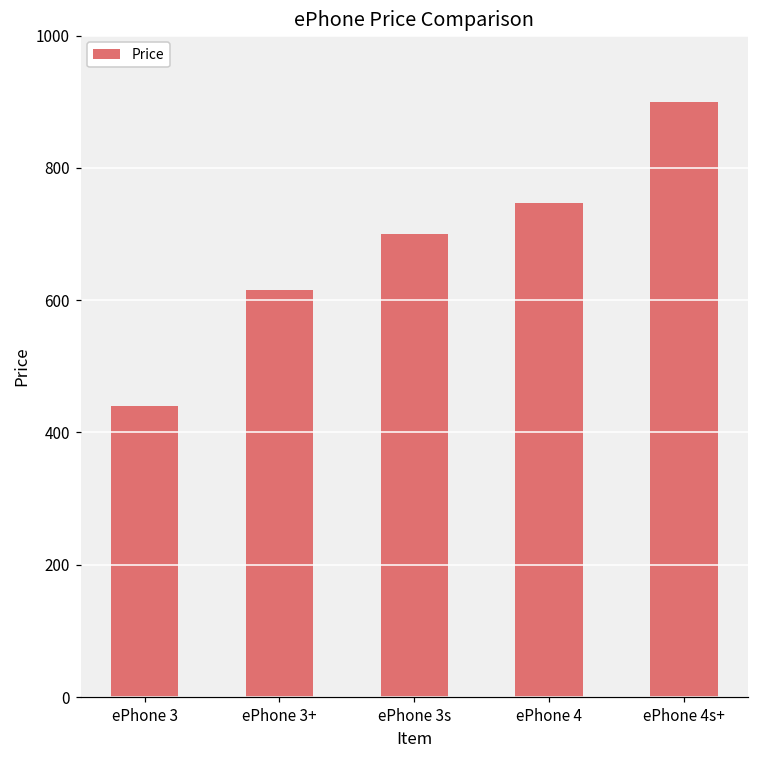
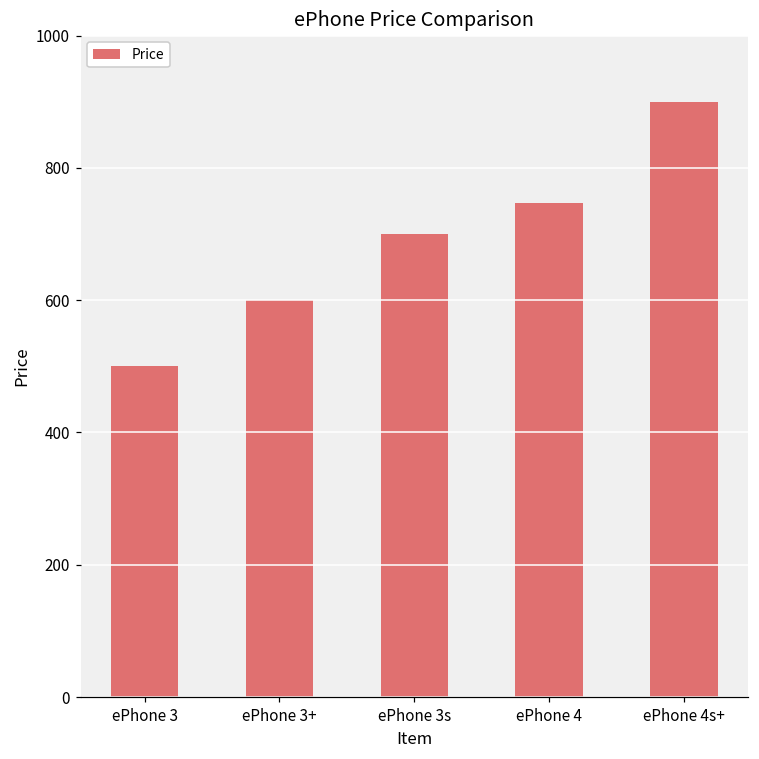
ePhone 3: 440 -> 500
ePhone 3+: 620 -> 600
